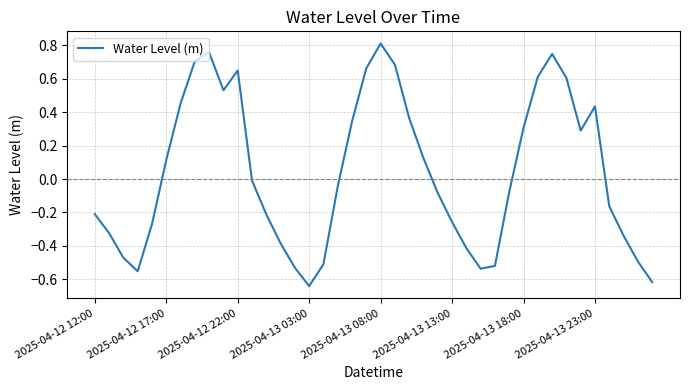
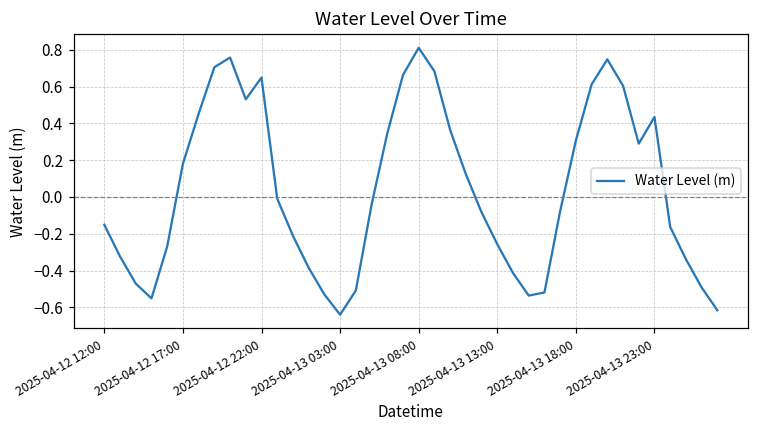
2025-04-12 12:00: -0.21 -> -0.15
2025-04-12 17:00: 0.11 -> 0.18
